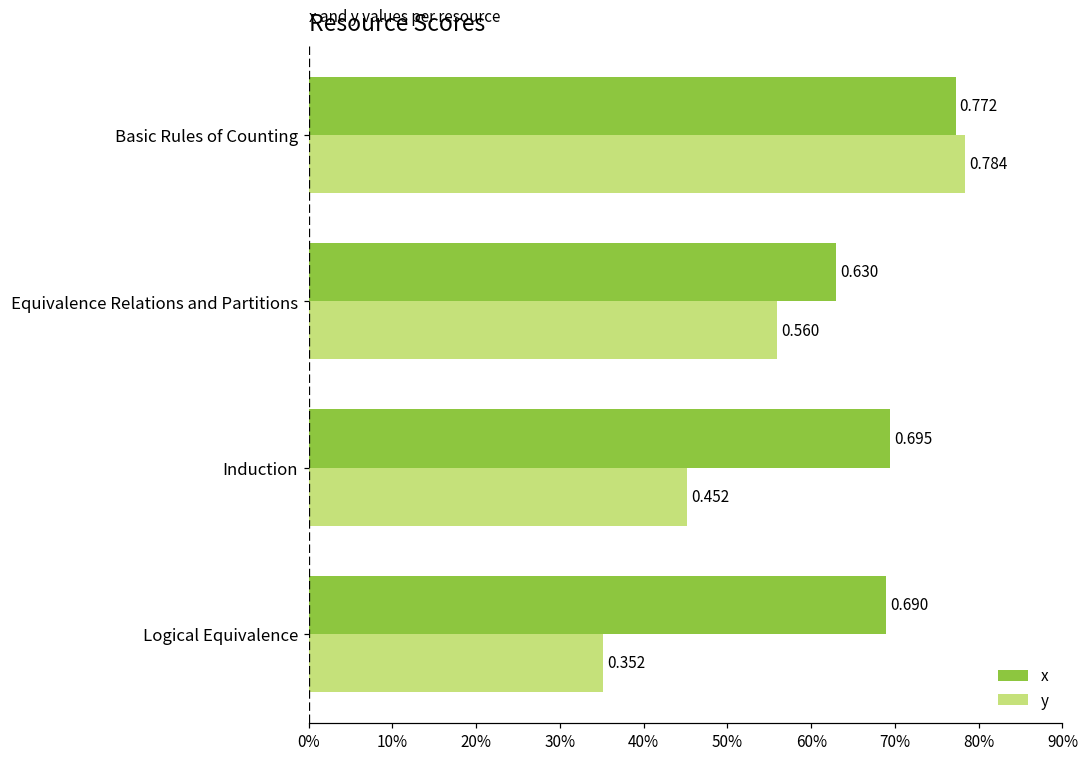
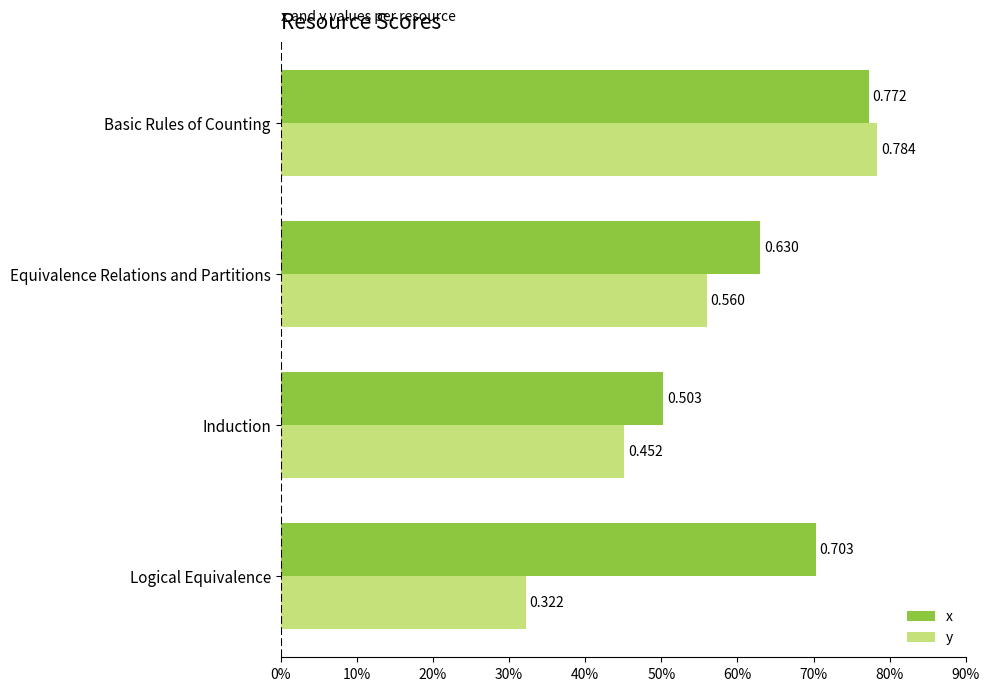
x, Induction: 0.695 -> 0.503
x, Logical Equivalence: 0.690 -> 0.703
y, Logical Equivalence: 0.352 -> 0.322
